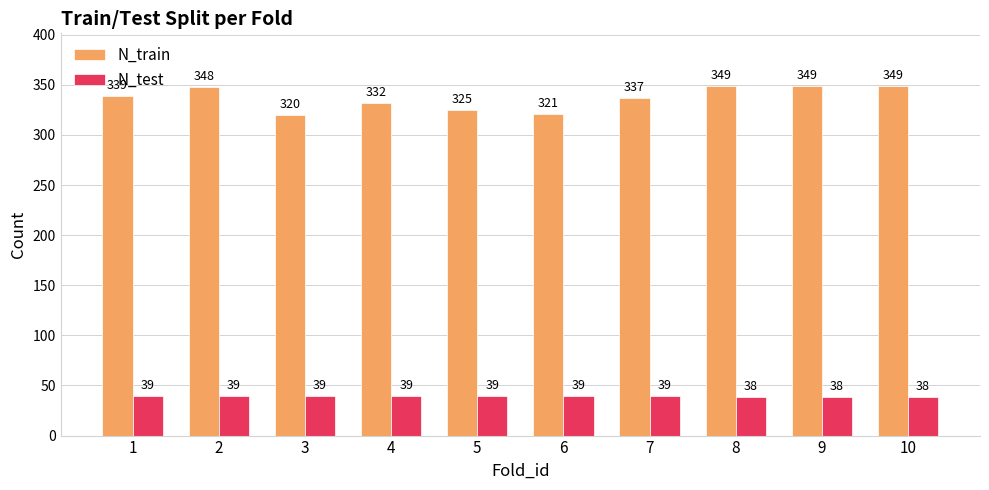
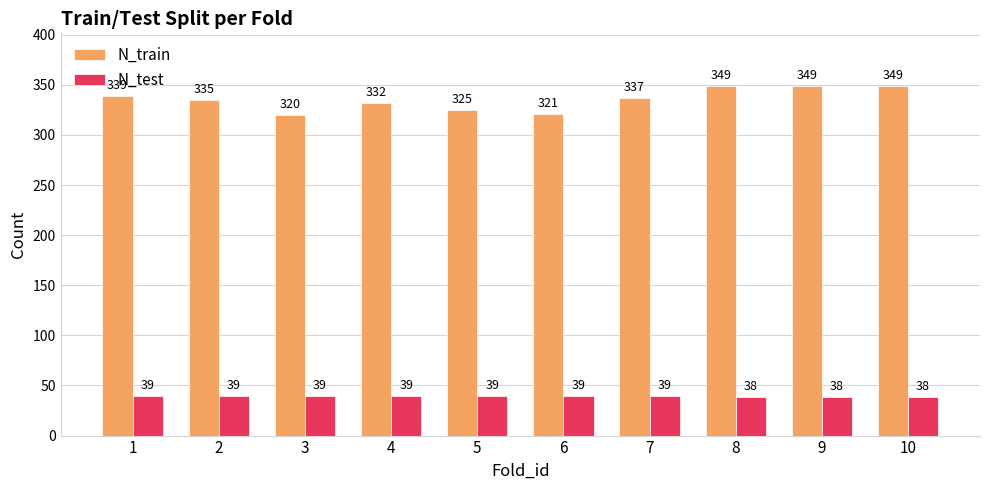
N_train, 2: 348 -> 335
